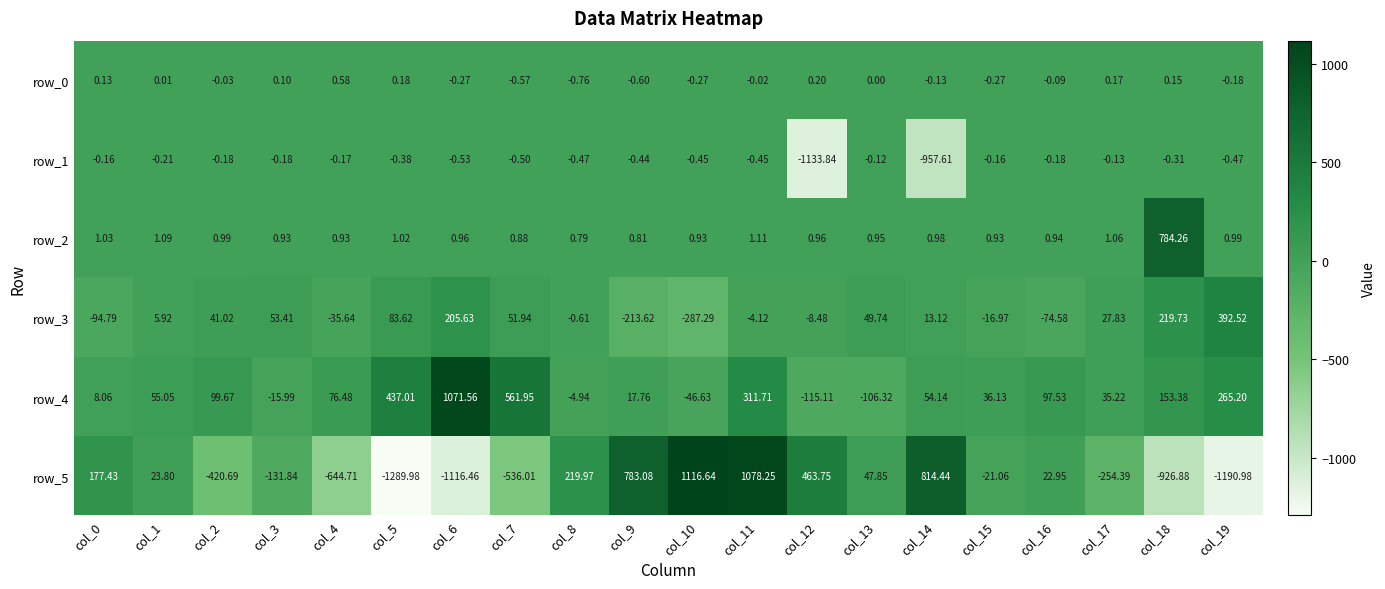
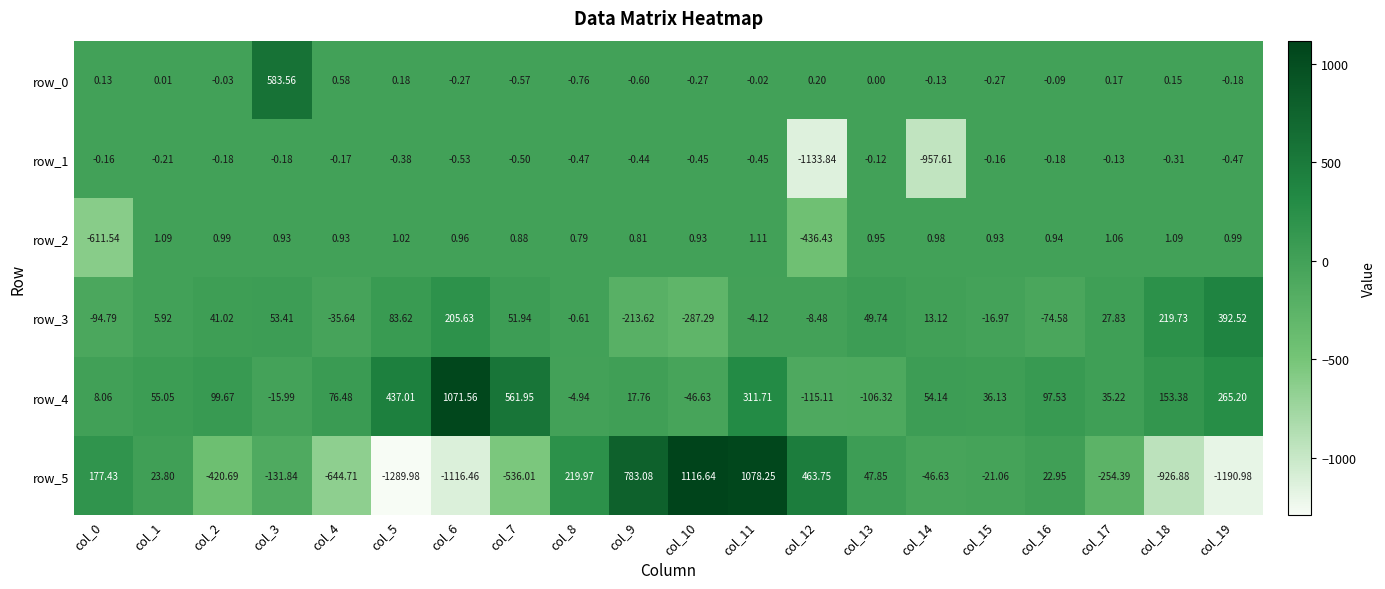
row_0, col_3: 0.10 -> 583.56
row_2, col_0: 1.03 -> -611.54
row_2, col_12: 0.96 -> -436.43
row_2, col_18: 784.26 -> 1.09
row_5, col_14: 814.44 -> -46.63
